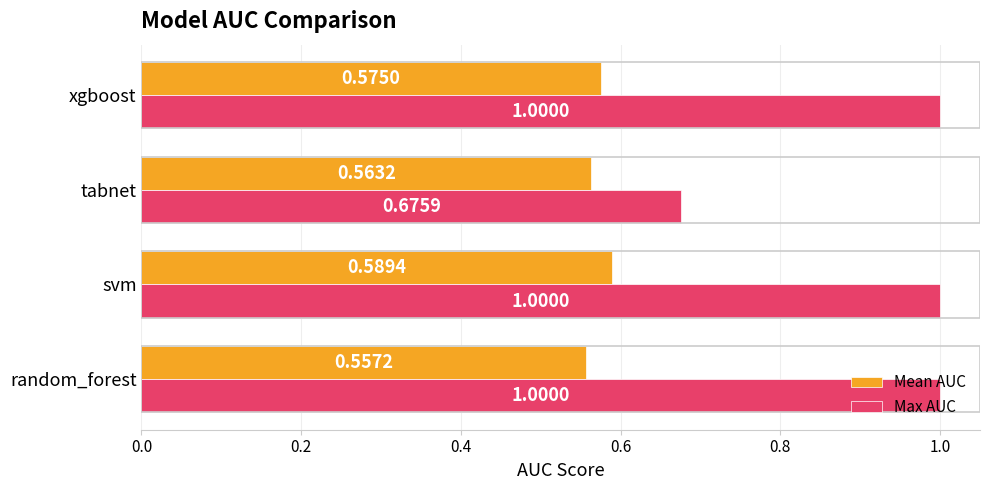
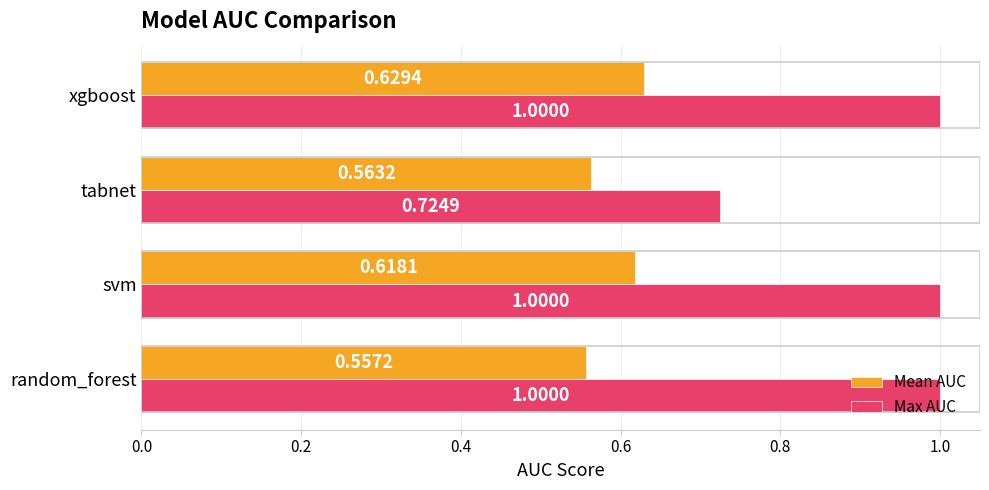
Mean AUC, xgboost: 0.5750 -> 0.6294
Max AUC, tabnet: 0.6759 -> 0.7249
Mean AUC, svm: 0.5894 -> 0.6181
